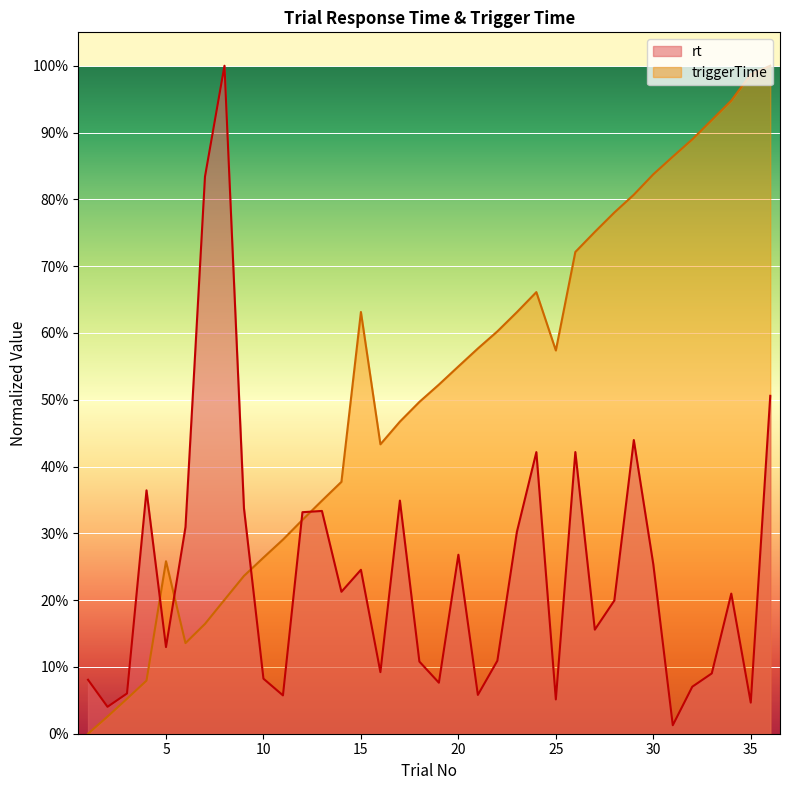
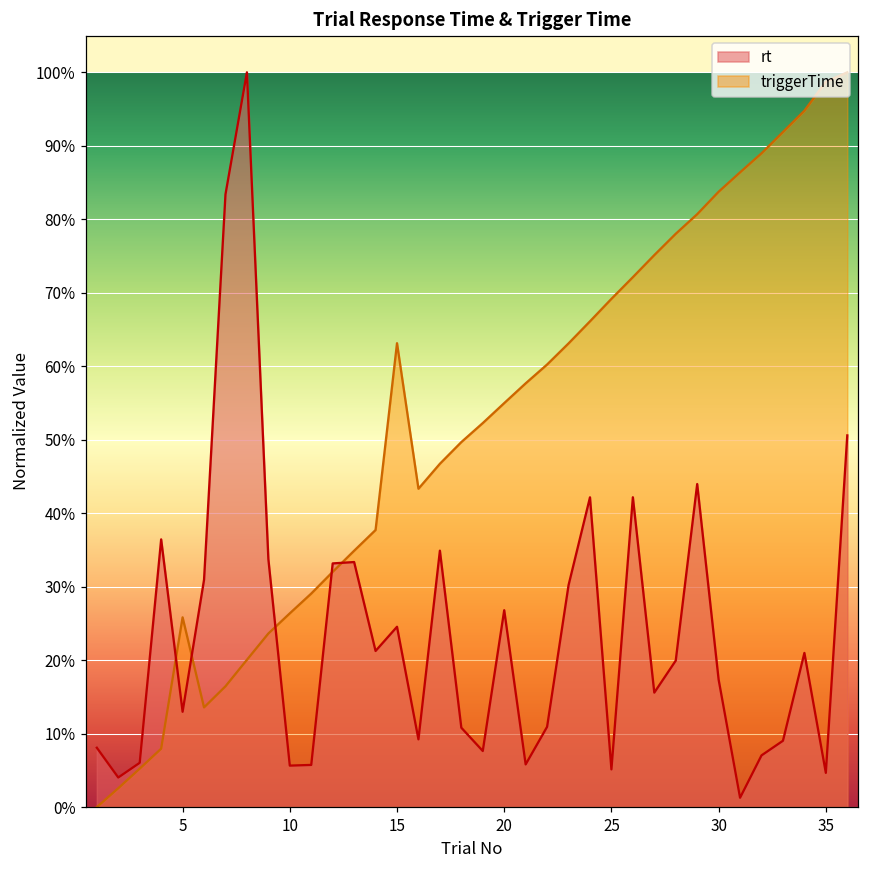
rt, 10: 8% -> 6%
triggerTime, 25: 57% -> 69%
rt, 30: 25% -> 17%
